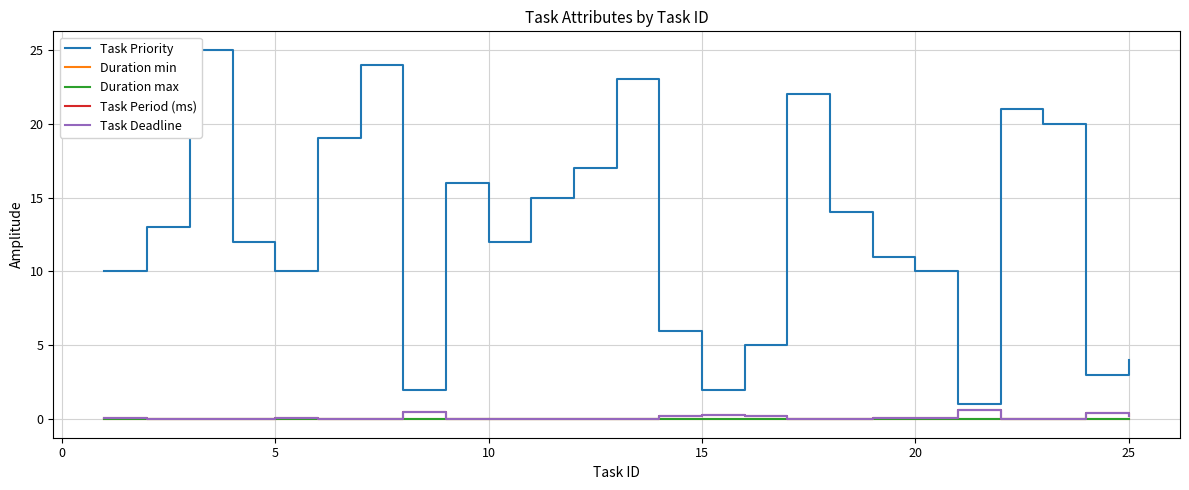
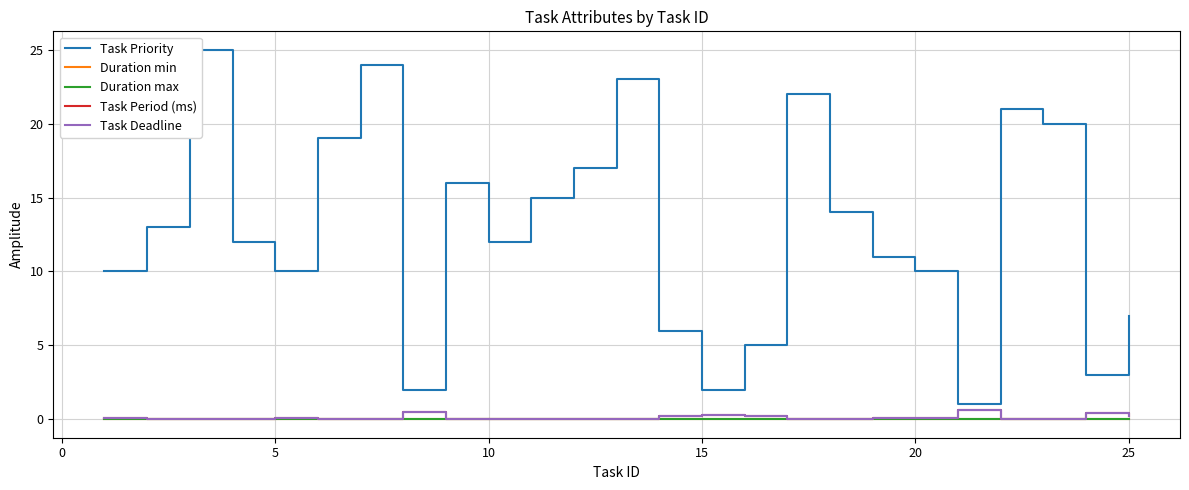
Task Priority, 25: 4 -> 7
